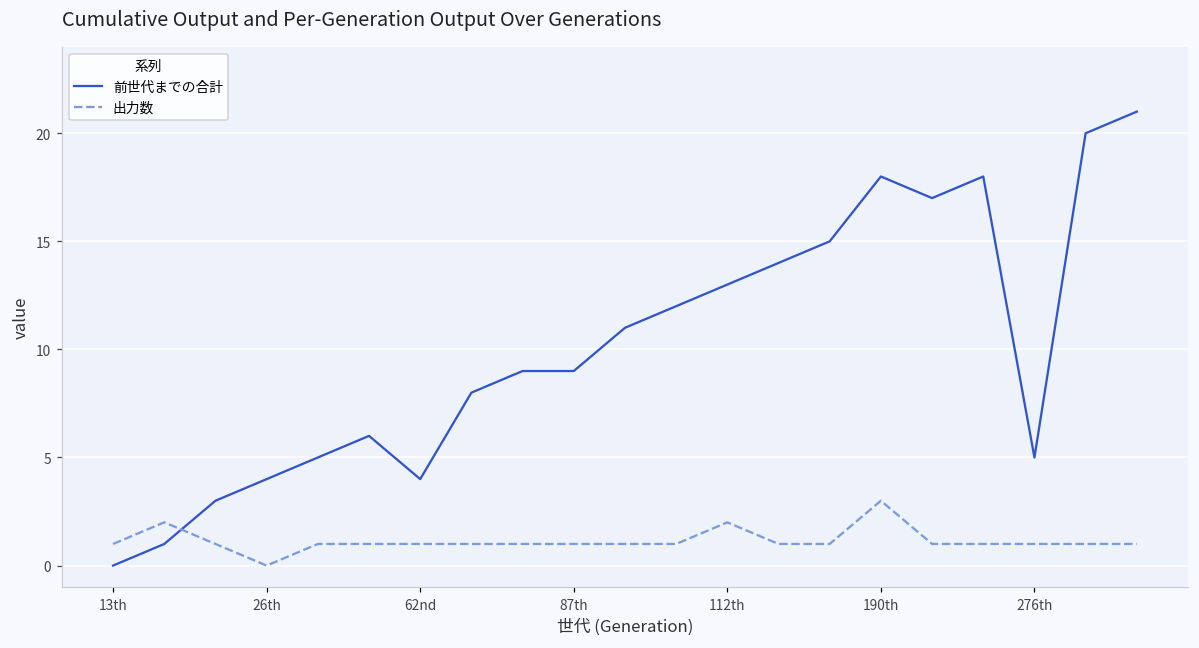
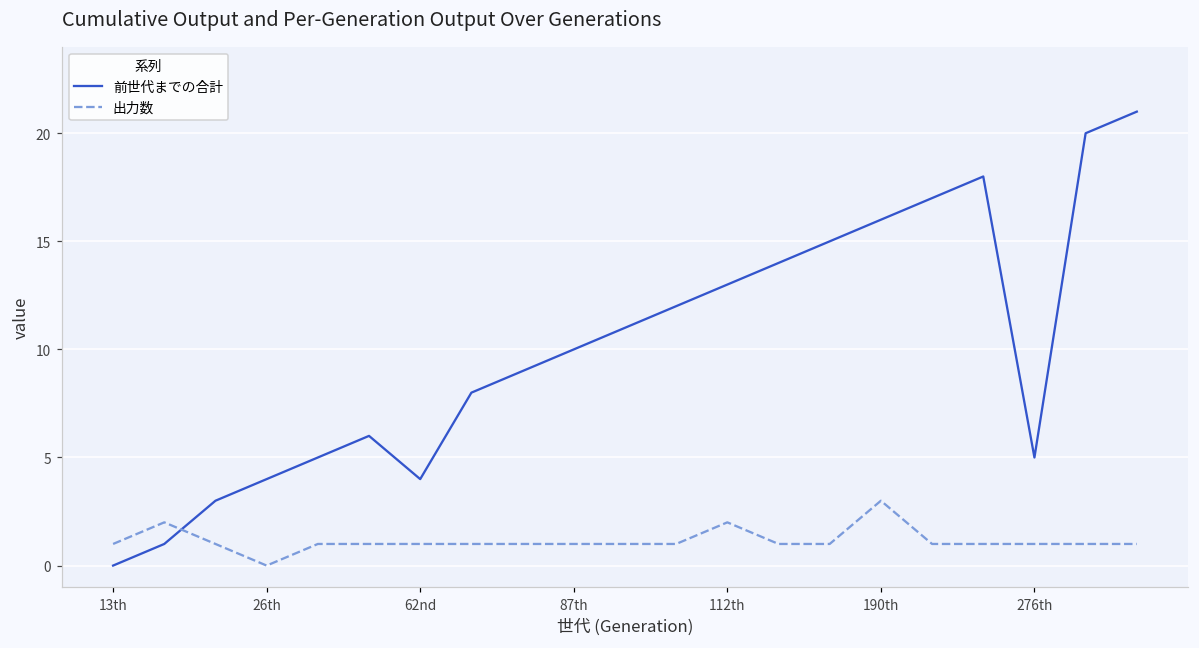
前世代までの合計, 87th: 9 -> 10
前世代までの合計, 190th: 18 -> 16
